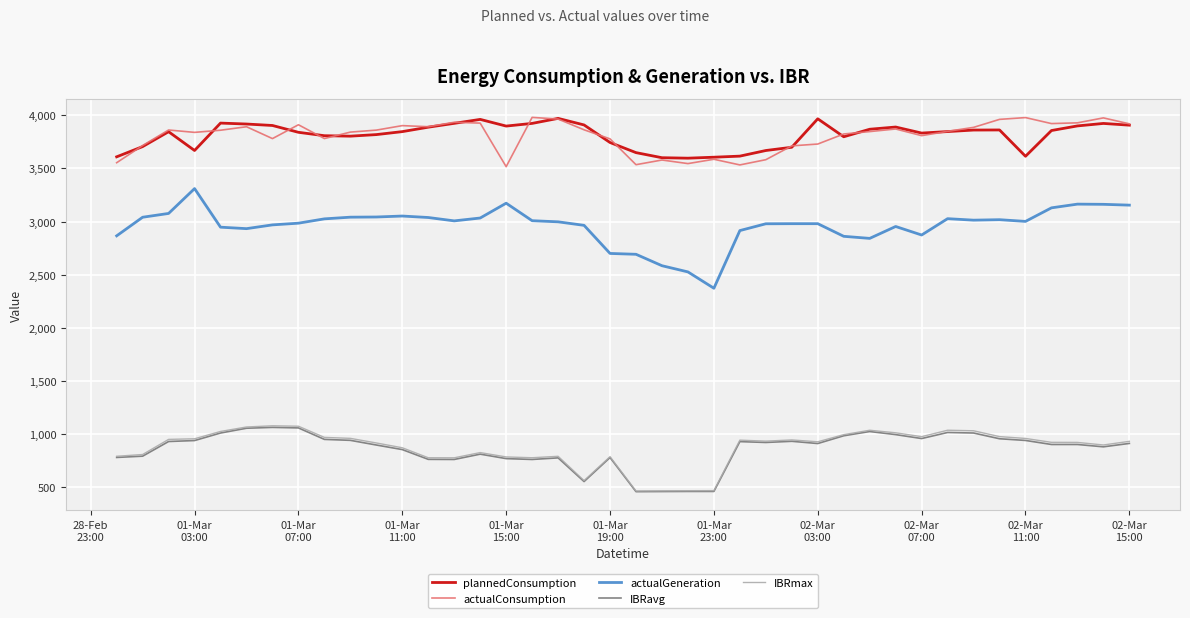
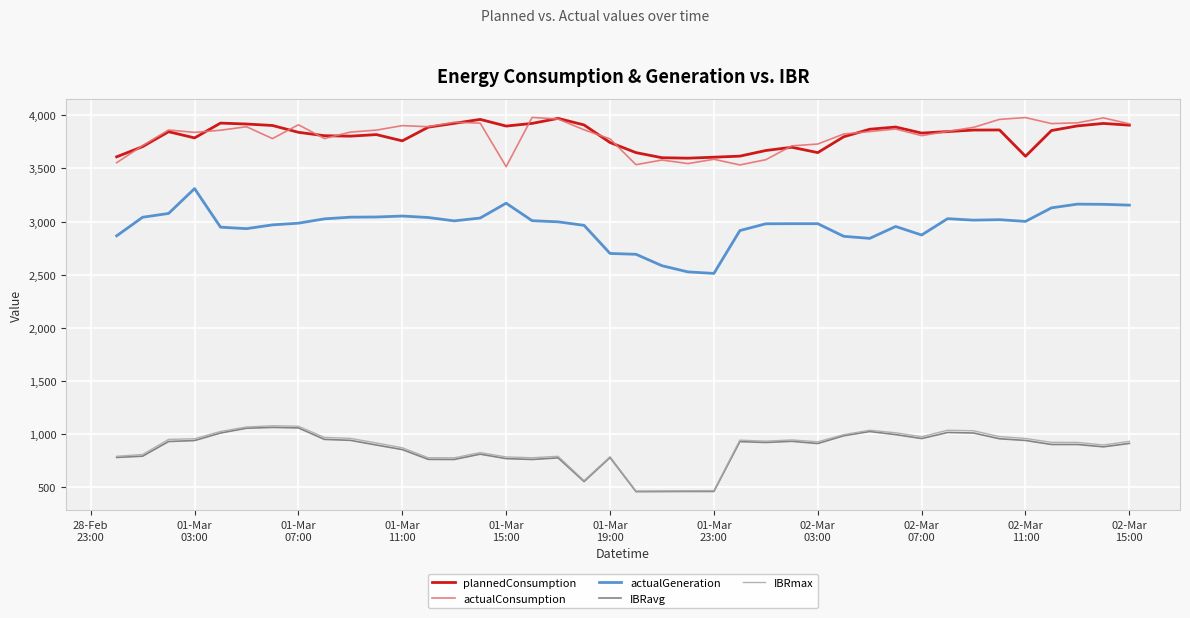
plannedConsumption, 01-Mar 03:00: 3,670 -> 3,790
plannedConsumption, 01-Mar 11:00: 3,850 -> 3,760
actualGeneration, 01-Mar 23:00: 2,370 -> 2,510
plannedConsumption, 02-Mar 03:00: 3,970 -> 3,650
